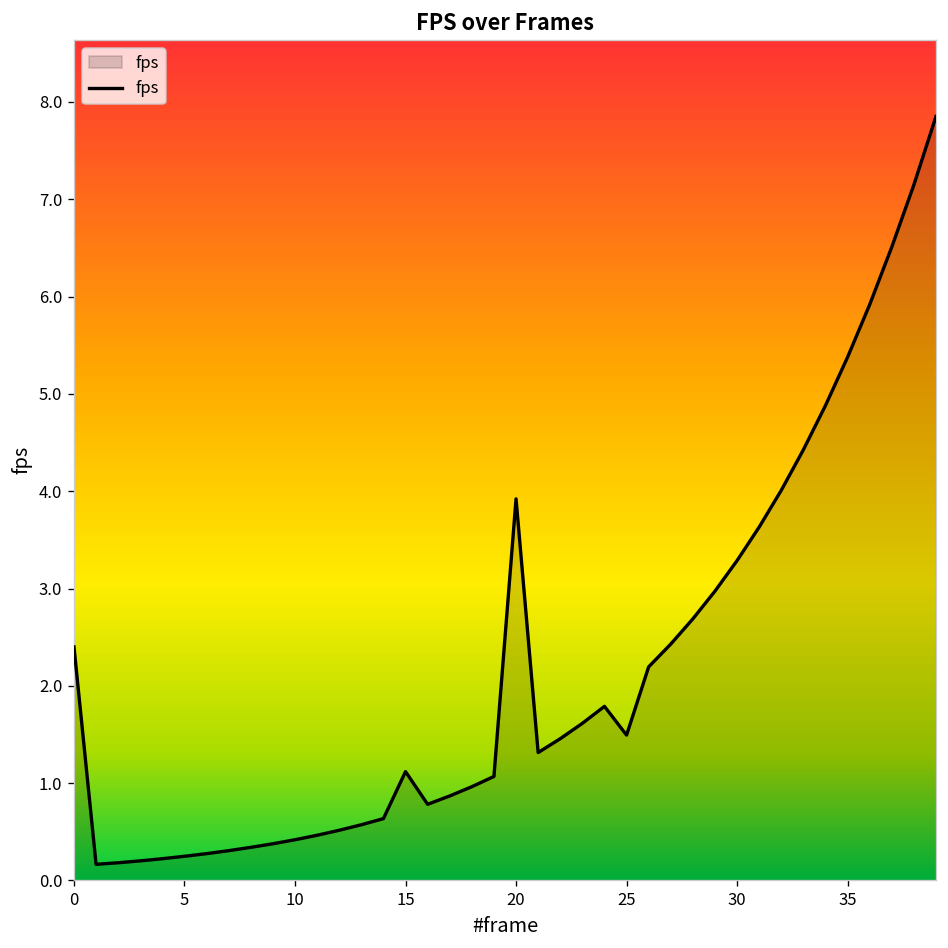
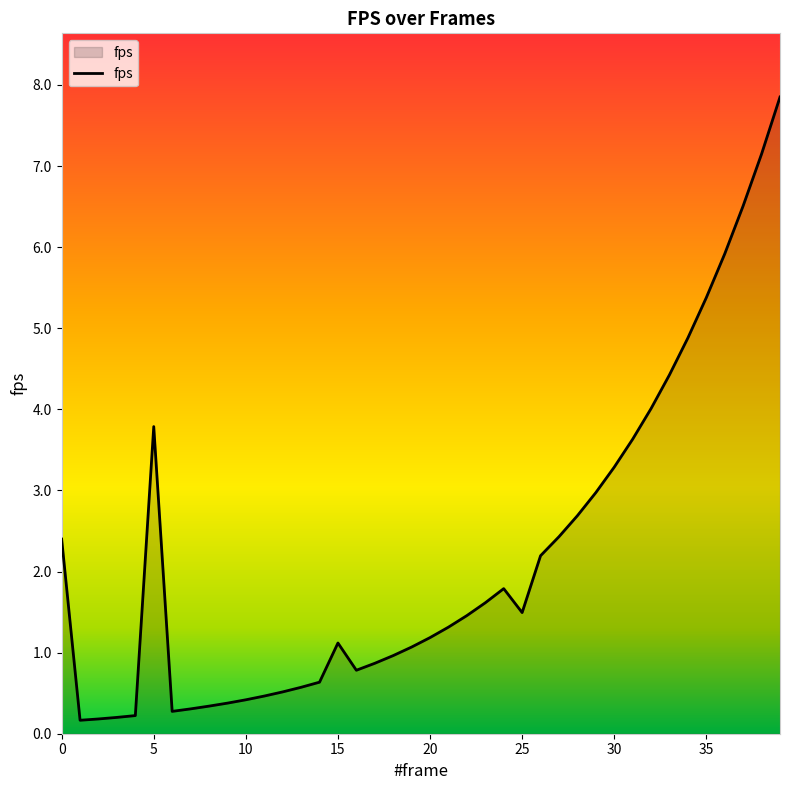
5: 0.2 -> 3.8
20: 3.9 -> 1.2
